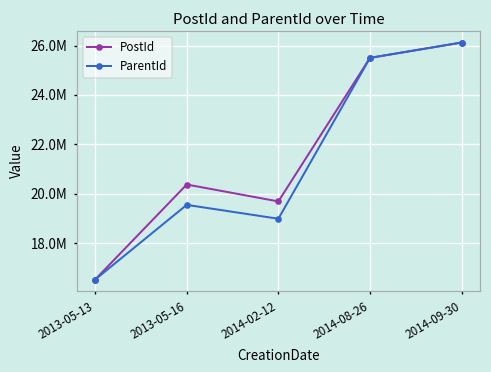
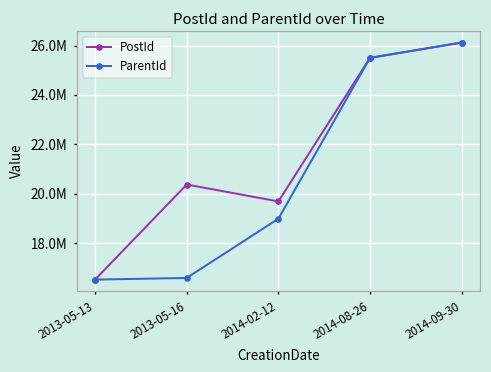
ParentId, 2013-05-16: 19500000 -> 16600000
